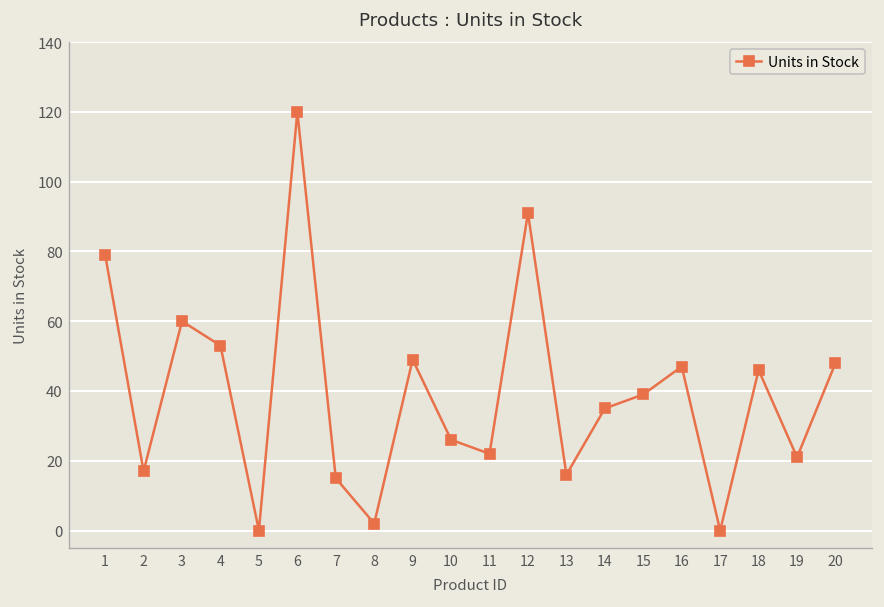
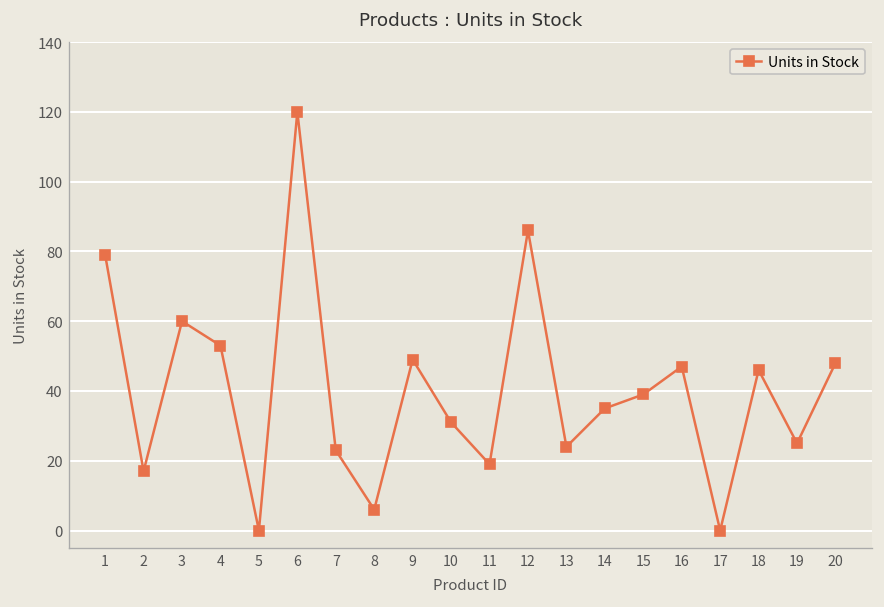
7: 15 -> 23
8: 2 -> 6
10: 26 -> 31
11: 22 -> 19
12: 91 -> 86
13: 16 -> 24
19: 21 -> 25
